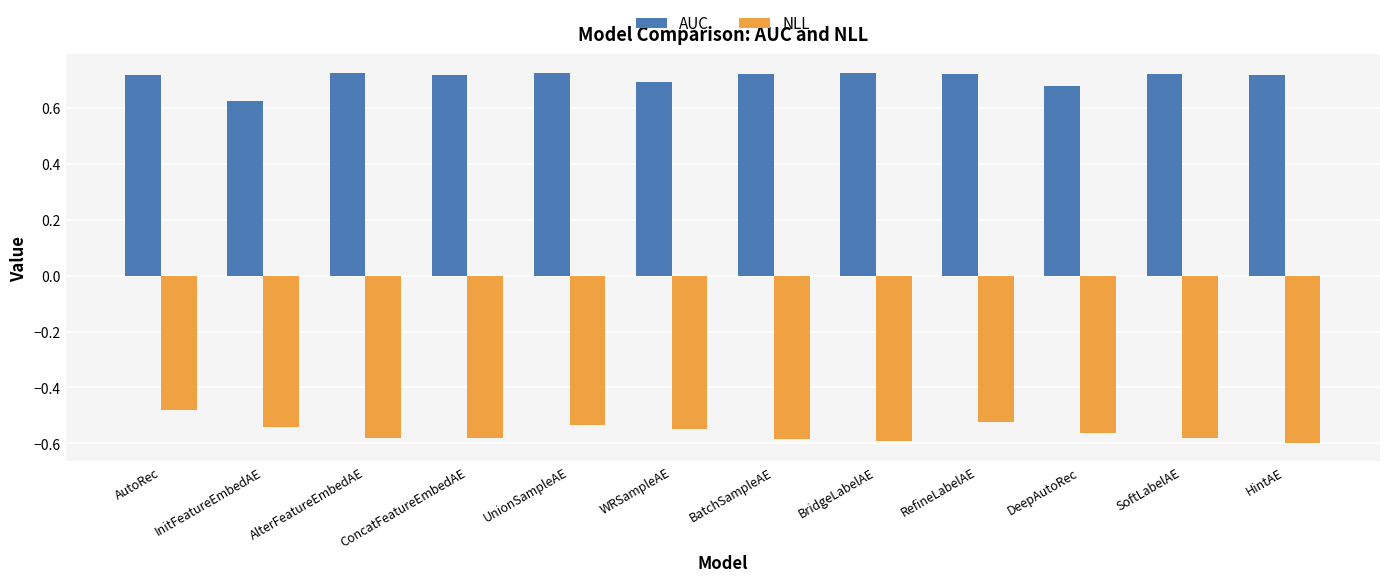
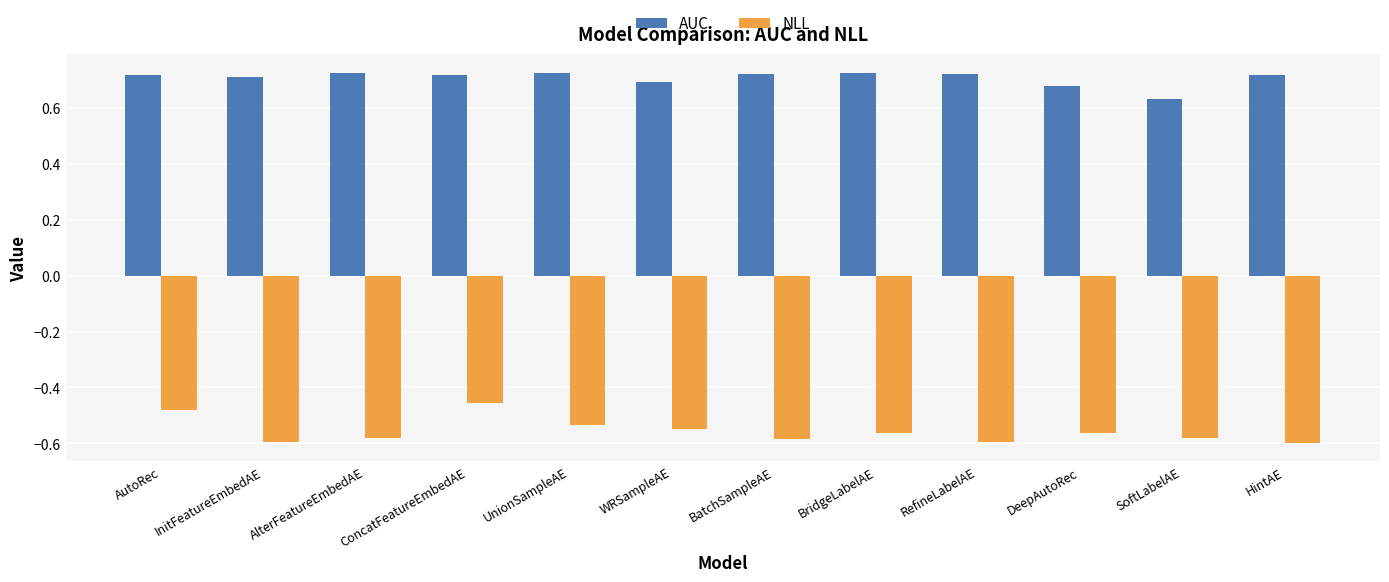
AUC, InitFeatureEmbedAE: 0.63 -> 0.71
NLL, InitFeatureEmbedAE: -0.54 -> -0.59
NLL, ConcatFeatureEmbedAE: -0.58 -> -0.46
NLL, BridgeLabelAE: -0.59 -> -0.56
NLL, RefineLabelAE: -0.52 -> -0.59
AUC, SoftLabelAE: 0.72 -> 0.63
